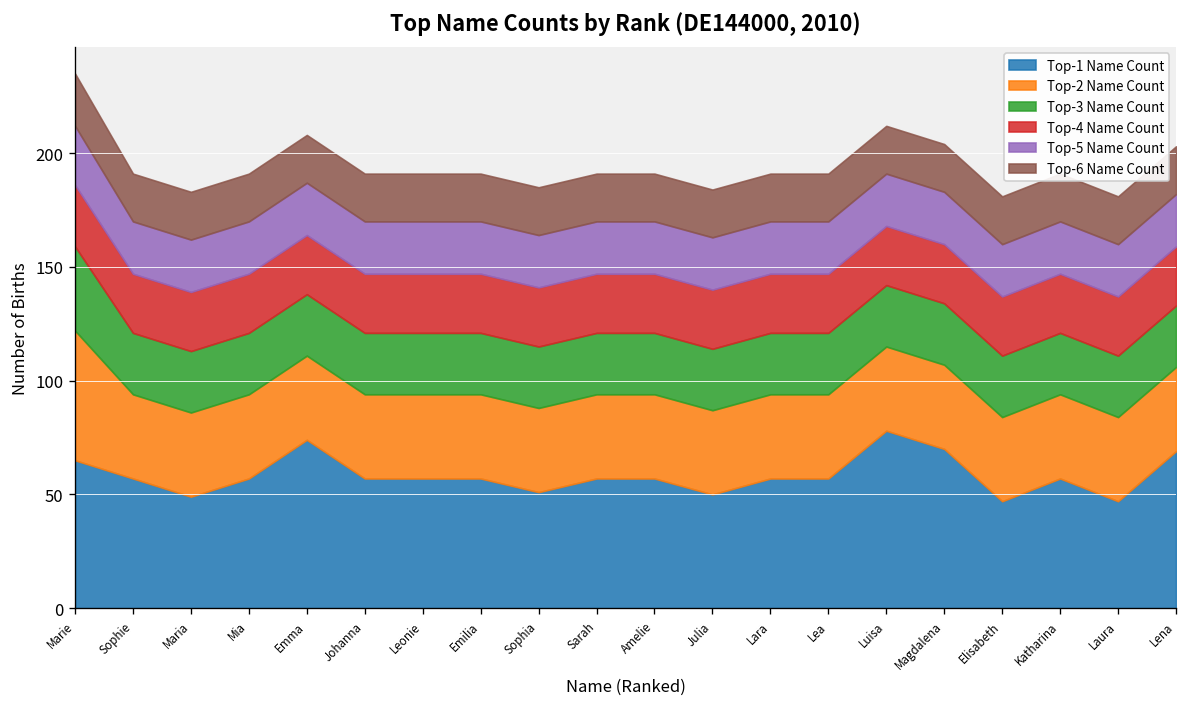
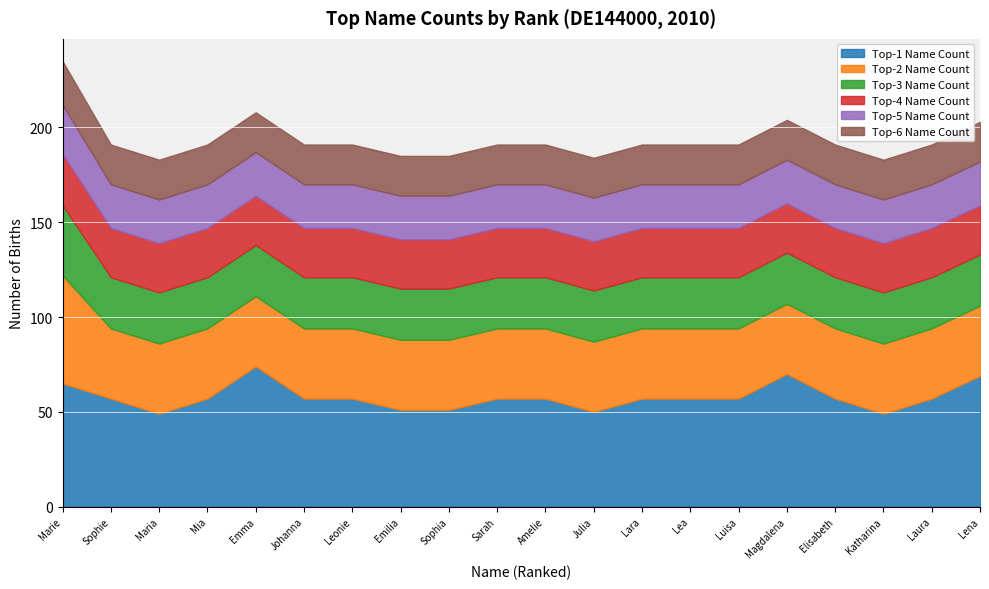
Top-1 Name Count, Emilia: 57 -> 51
Top-1 Name Count, Luisa: 78 -> 57
Top-1 Name Count, Elisabeth: 47 -> 57
Top-1 Name Count, Katharina: 57 -> 49
Top-1 Name Count, Laura: 47 -> 57
